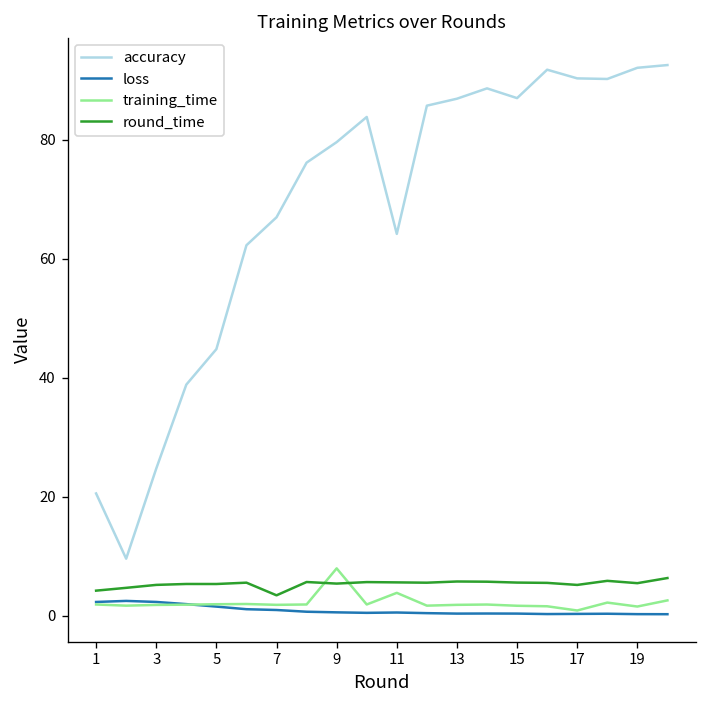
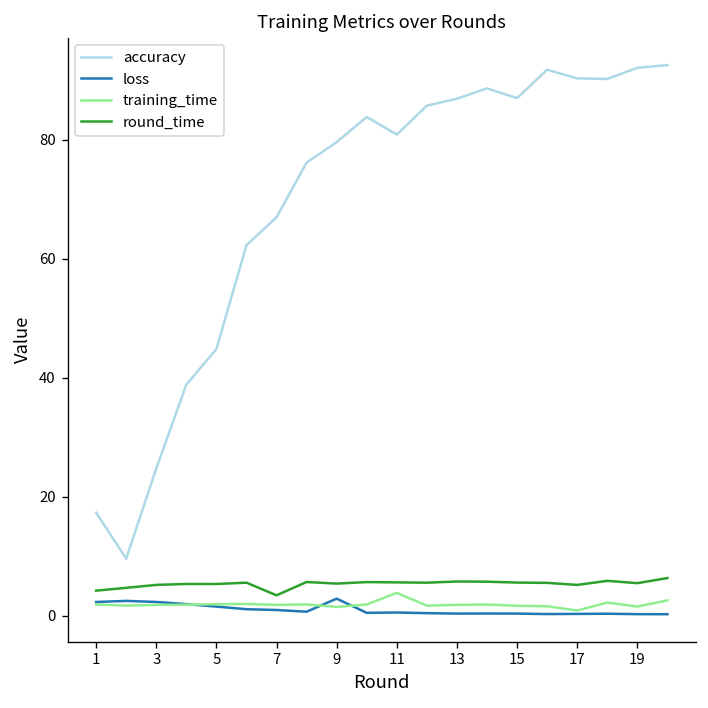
accuracy, 1: 21 -> 17
loss, 9: 1 -> 3
training_time, 9: 8 -> 1
accuracy, 11: 64 -> 81
